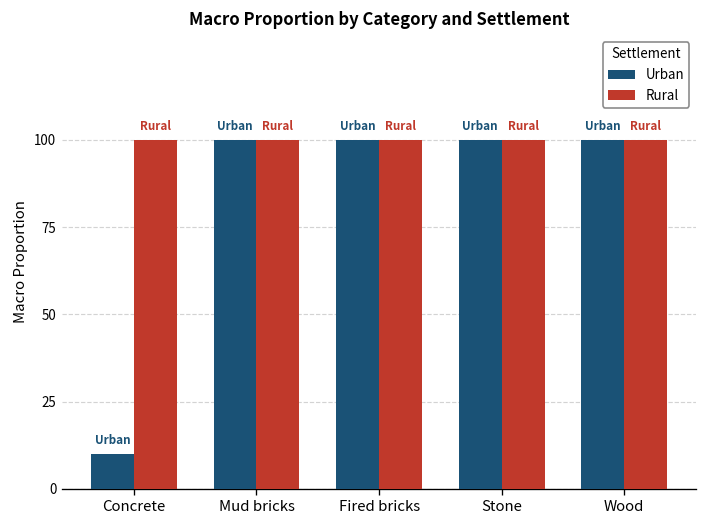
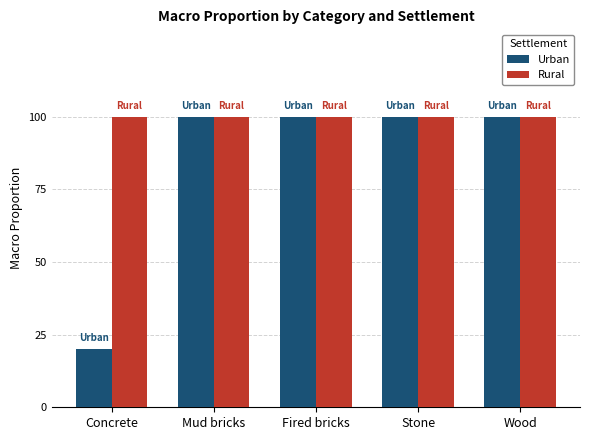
Urban, Concrete: 10 -> 20
